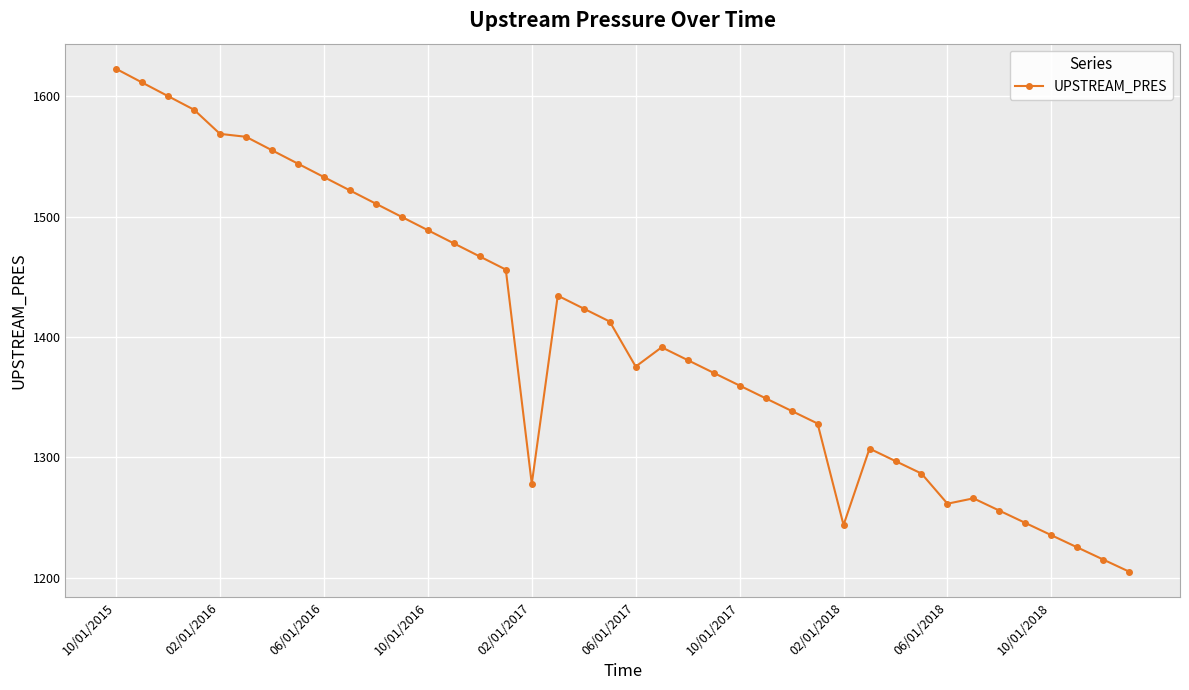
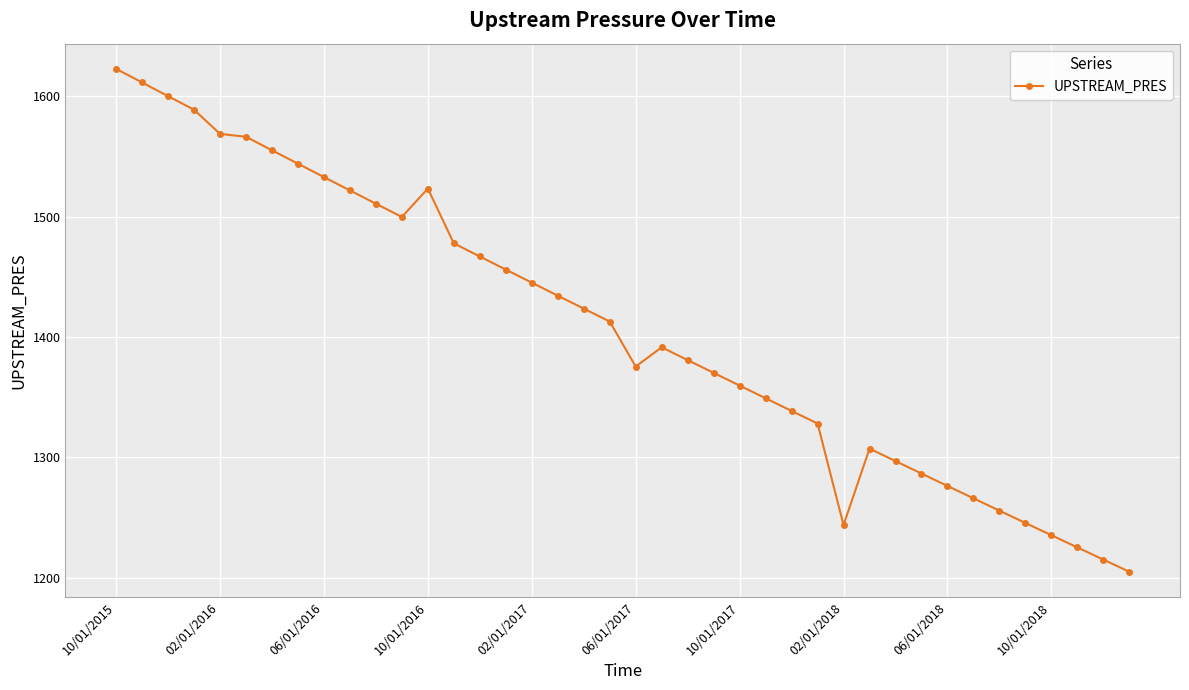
10/01/2016: 1489 -> 1523
02/01/2017: 1278 -> 1445
06/01/2018: 1261 -> 1276
